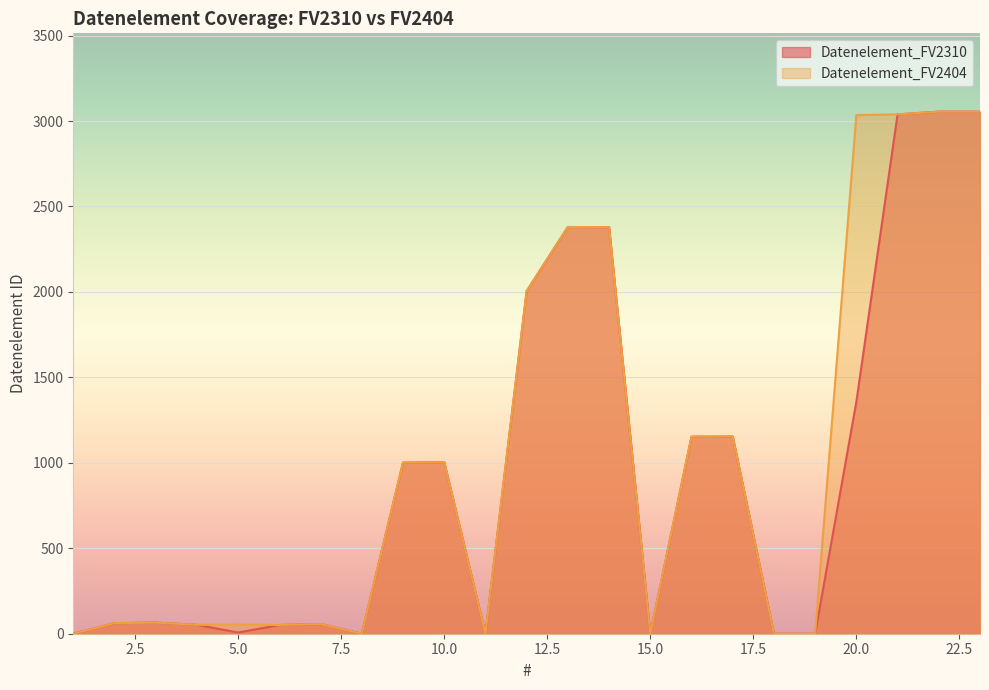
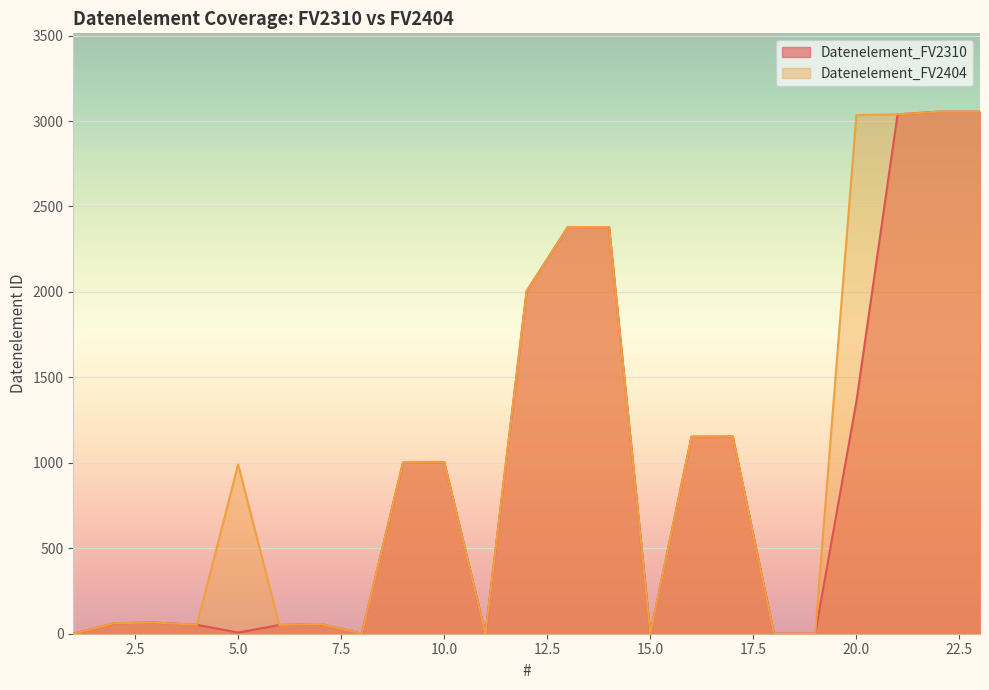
Datenelement_FV2404, 5.0: 50 -> 990
